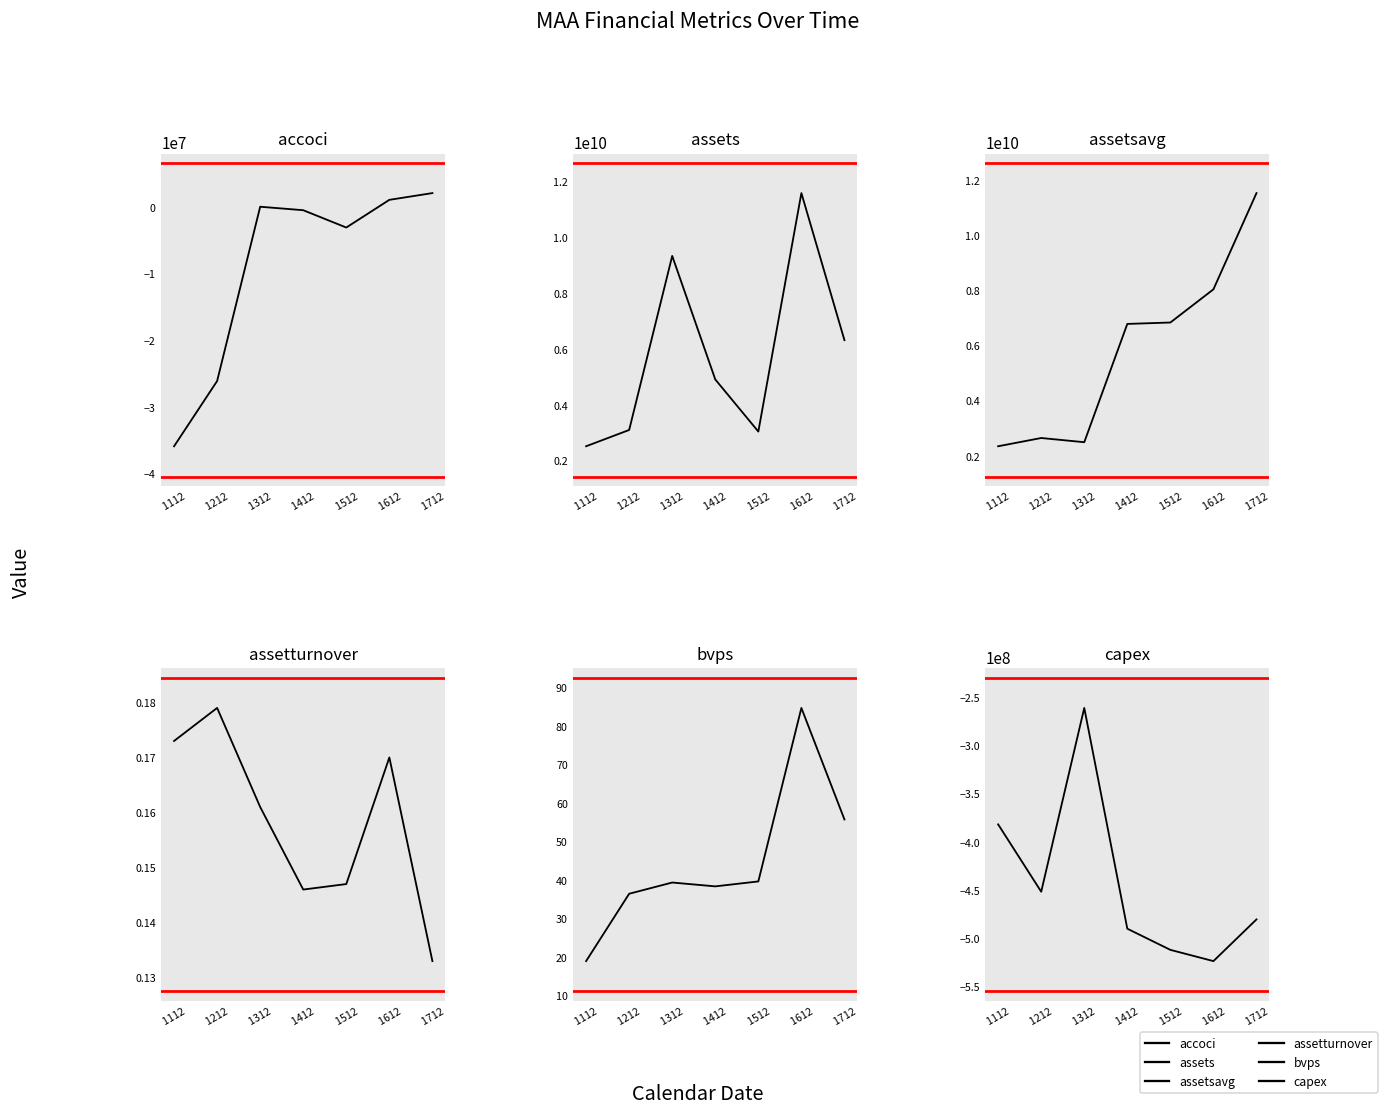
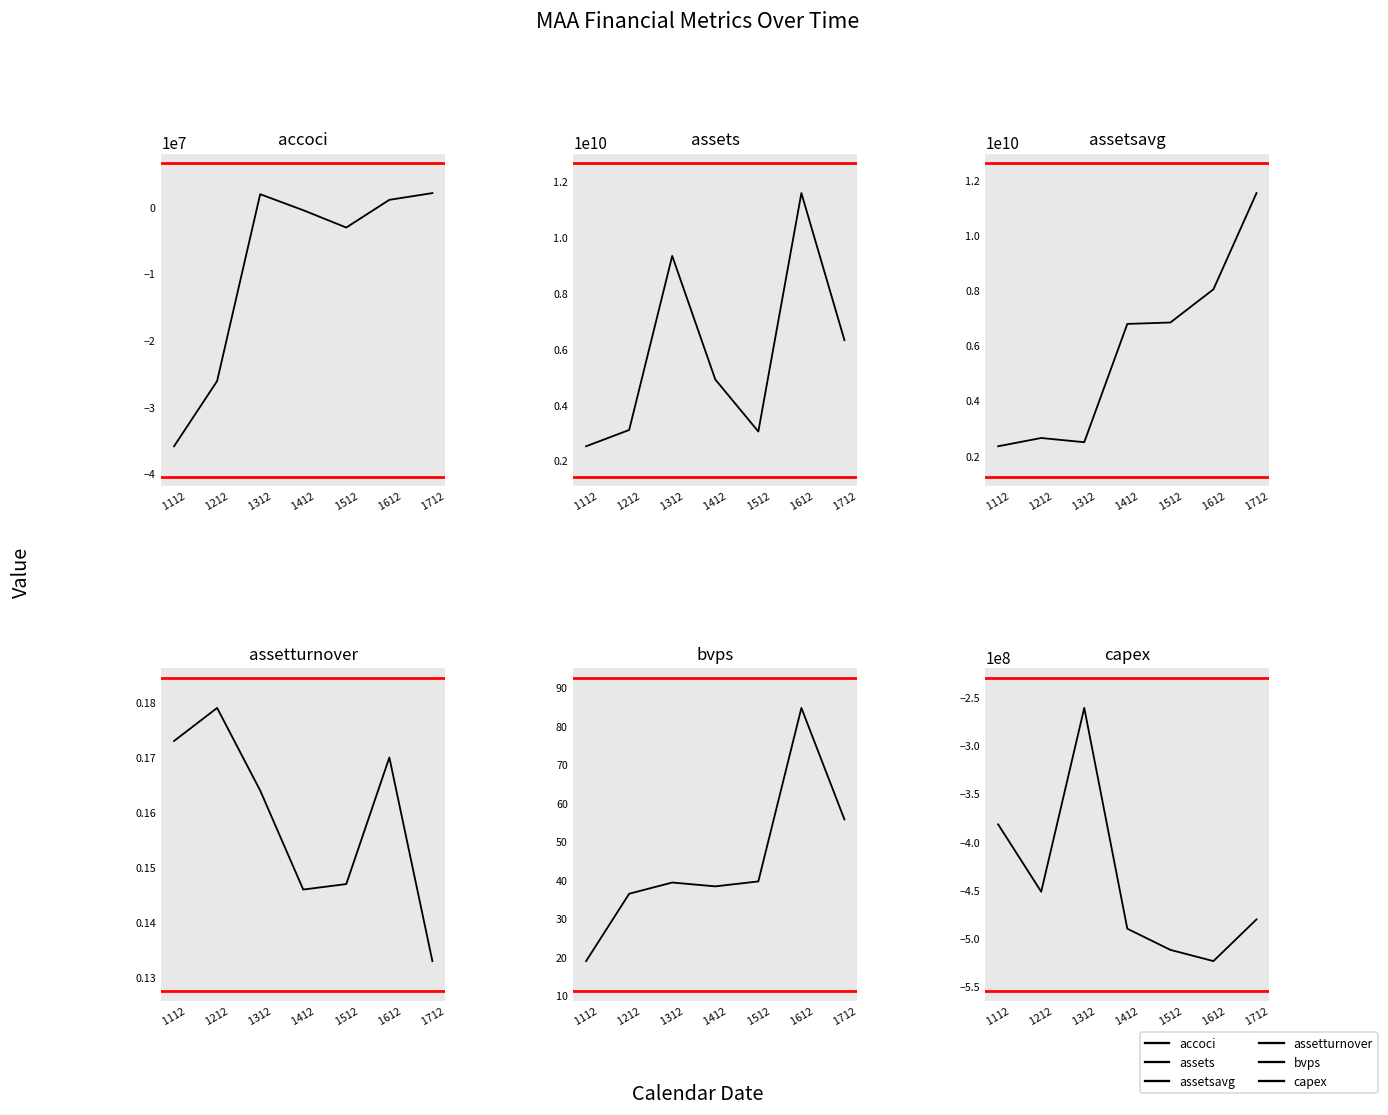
accoci, 1312: 0 -> 2000000
assetturnover, 1312: 0.161 -> 0.164
